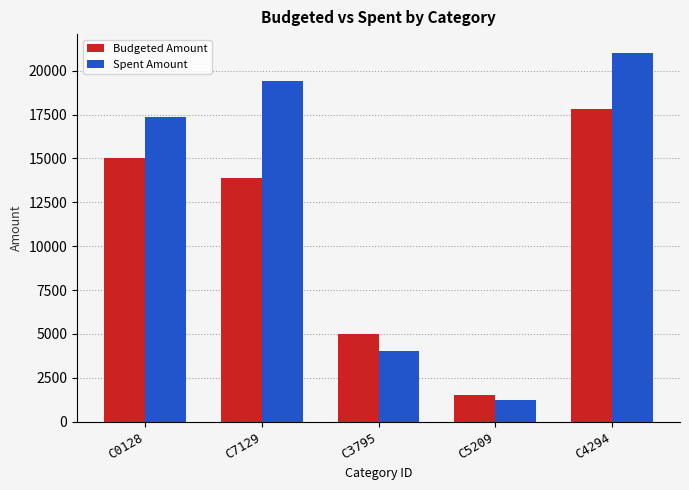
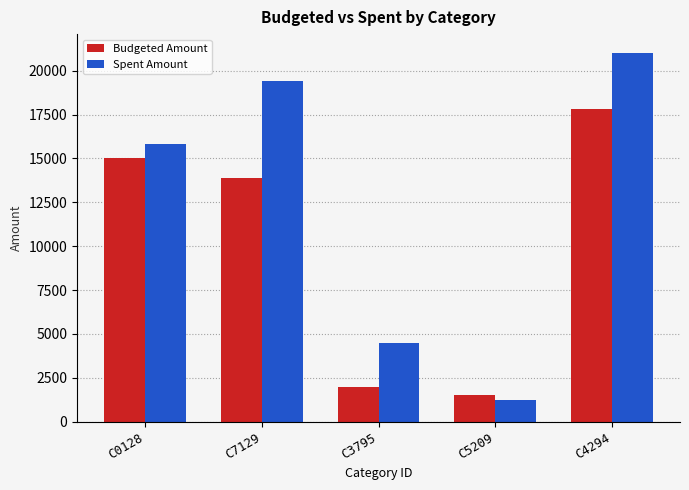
Spent Amount, C0128: 17400 -> 15800
Budgeted Amount, C3795: 5000 -> 2000
Spent Amount, C3795: 4000 -> 4500
